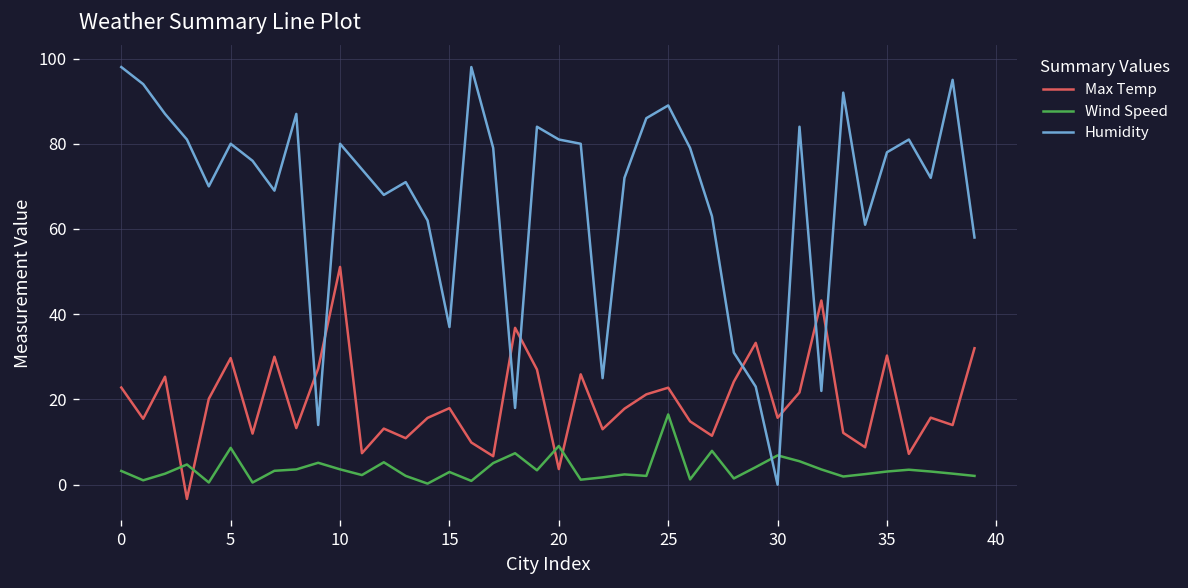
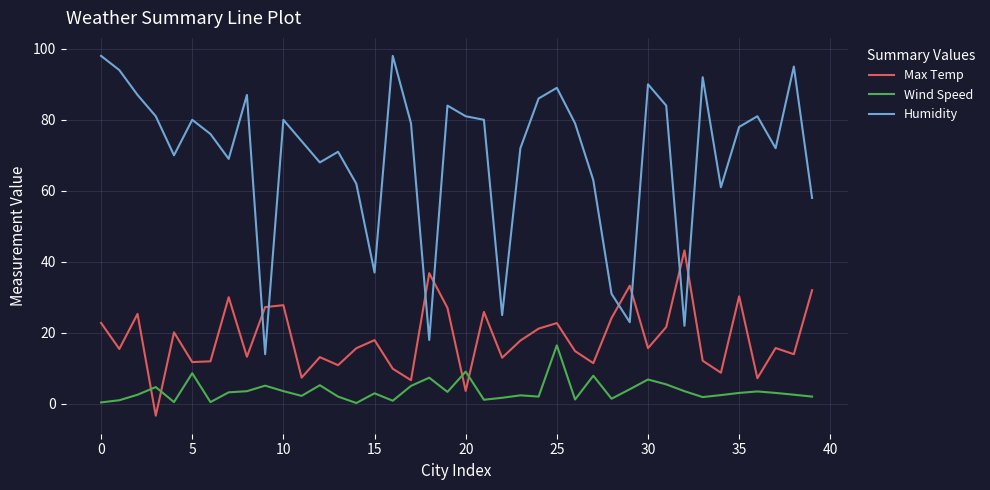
Wind Speed, 0: 3 -> 0
Max Temp, 5: 30 -> 12
Max Temp, 10: 51 -> 28
Humidity, 30: 0 -> 90
